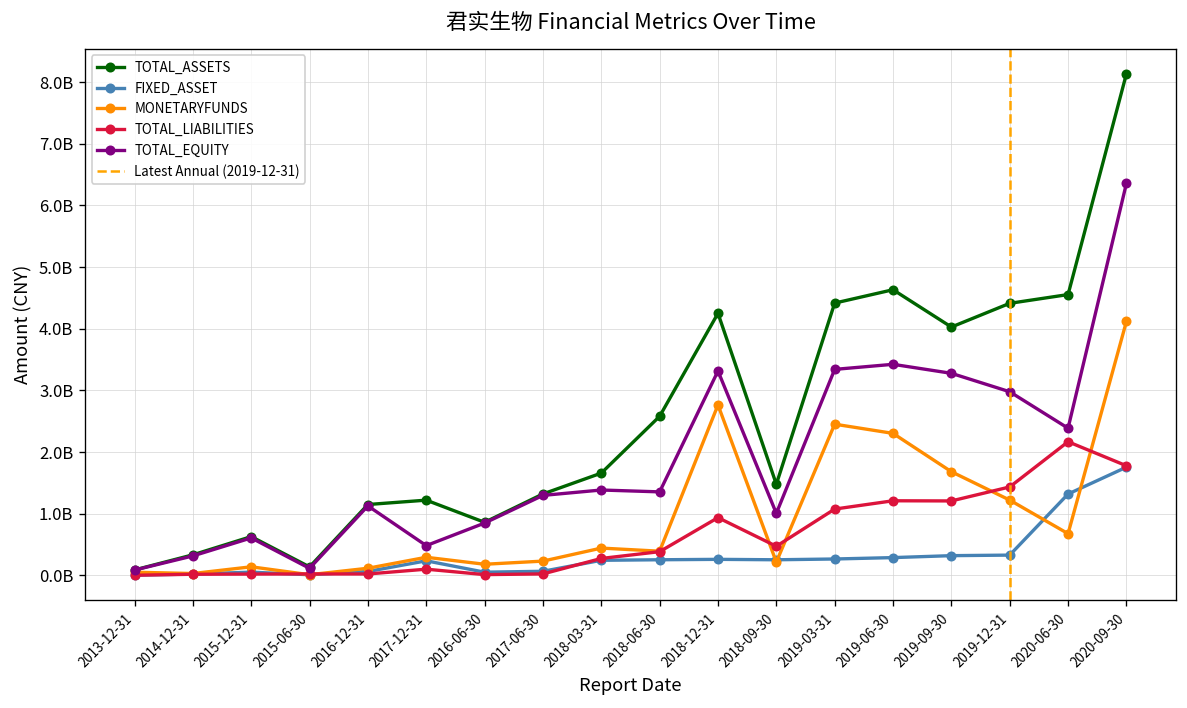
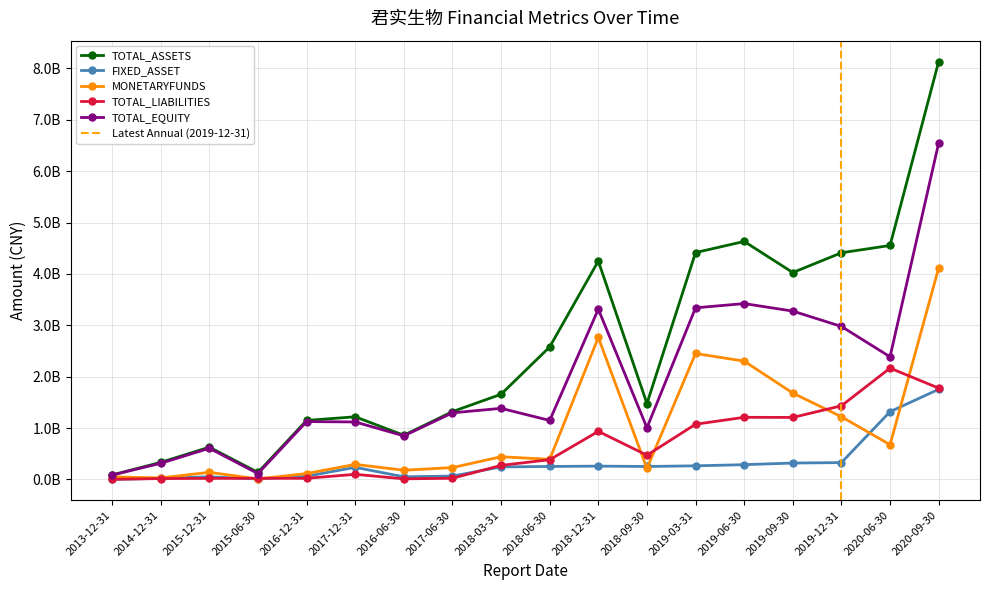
TOTAL_EQUITY, 2017-12-31: 500000000 -> 1100000000
TOTAL_EQUITY, 2018-06-30: 1400000000 -> 1100000000
TOTAL_EQUITY, 2020-09-30: 6400000000 -> 6500000000
